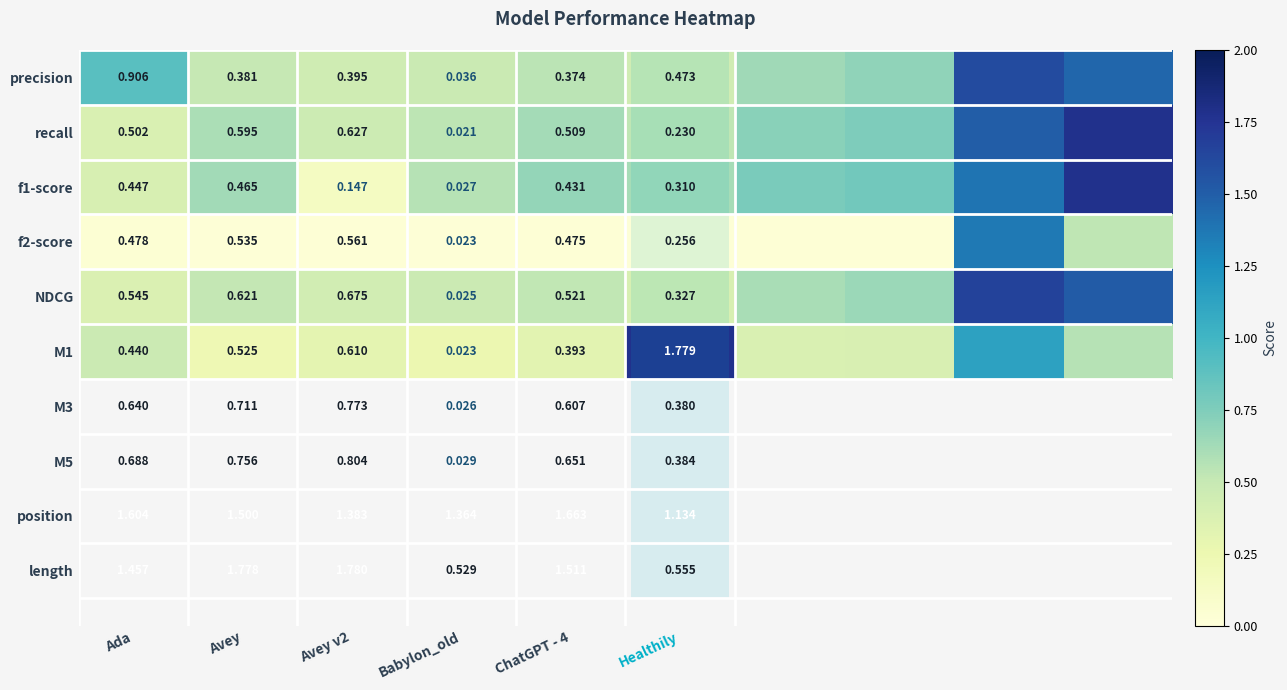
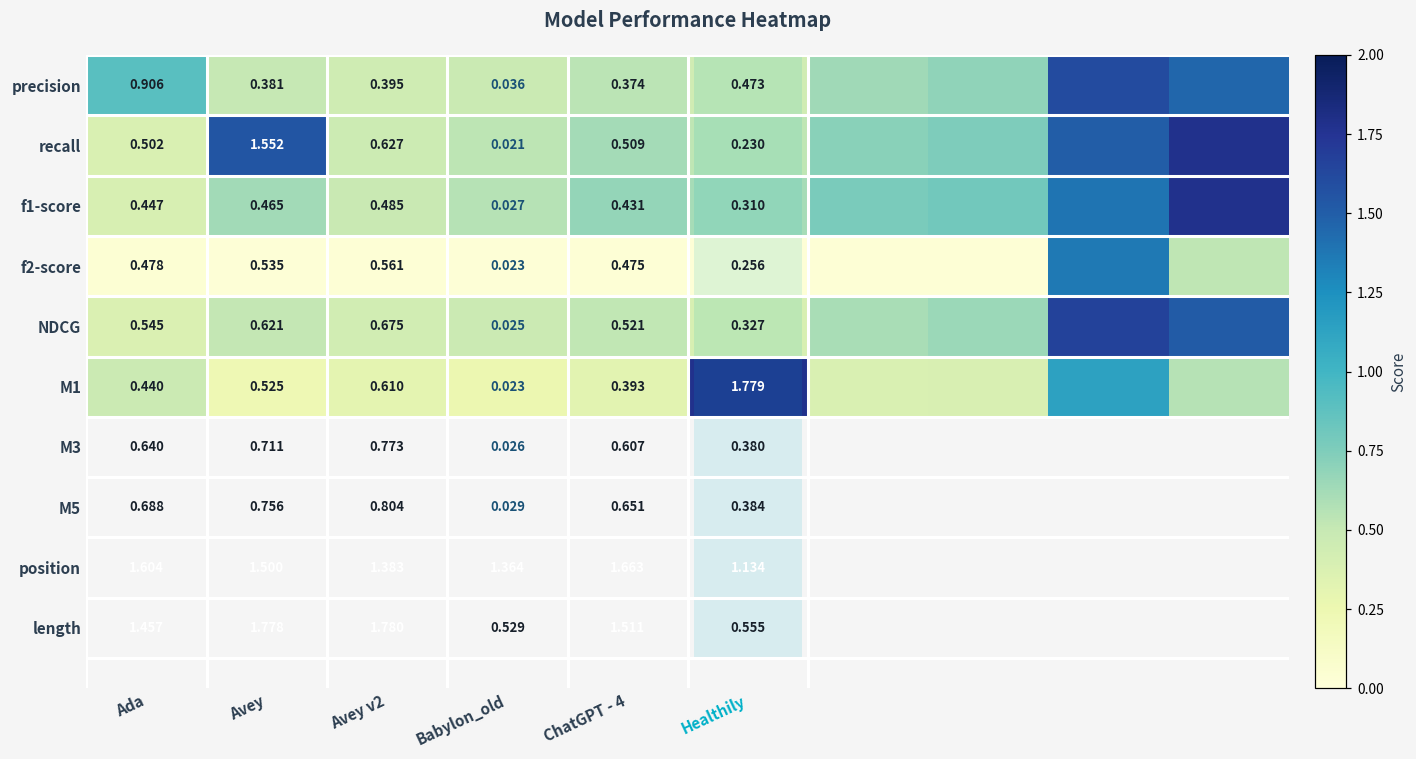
recall, Avey: 0.595 -> 1.552
f1-score, Avey v2: 0.147 -> 0.485
